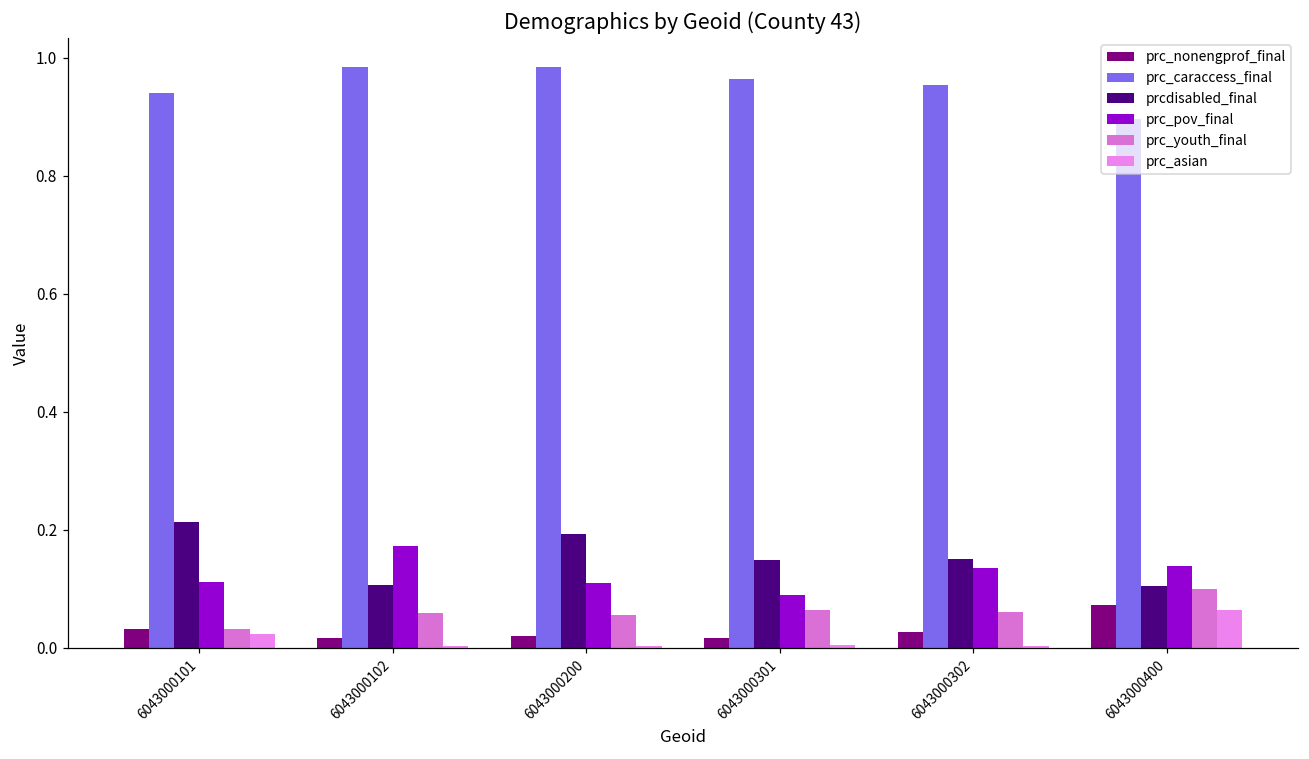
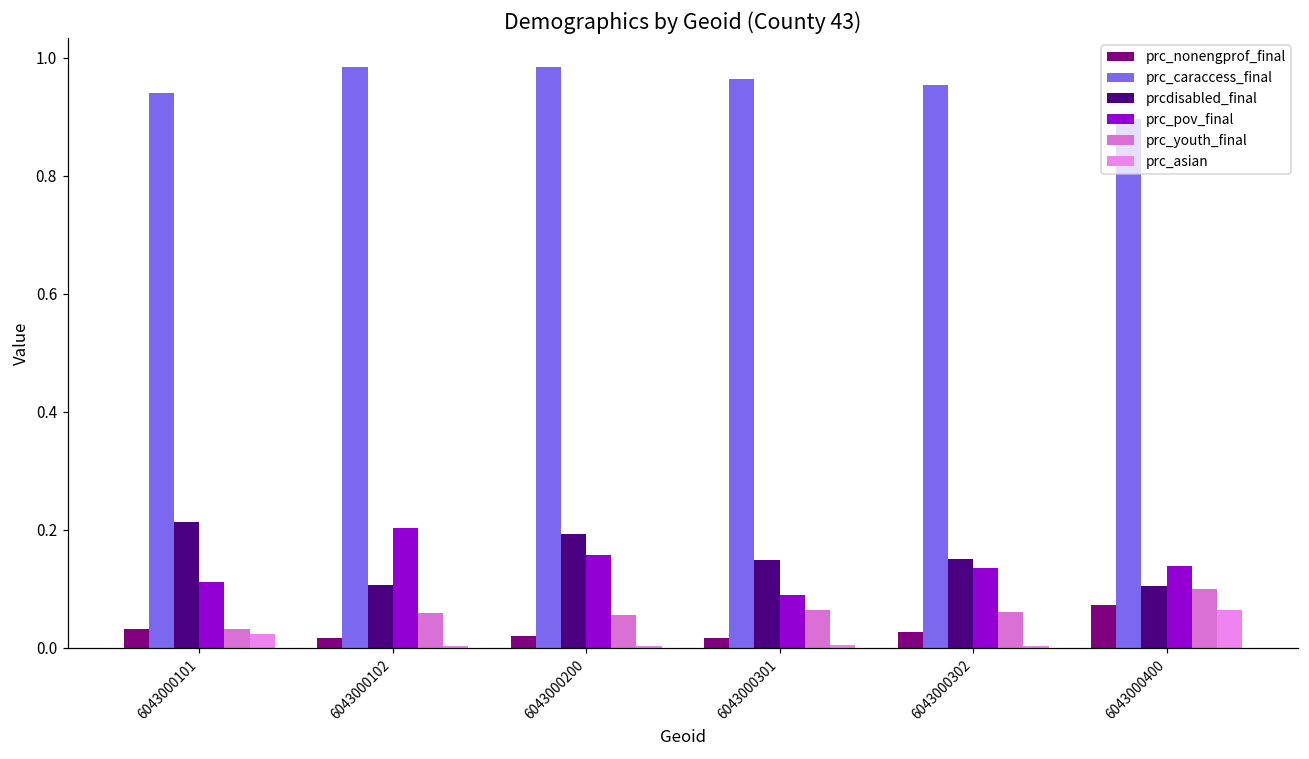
prc_pov_final, 6043000102: 0.17 -> 0.20
prc_pov_final, 6043000200: 0.11 -> 0.16
